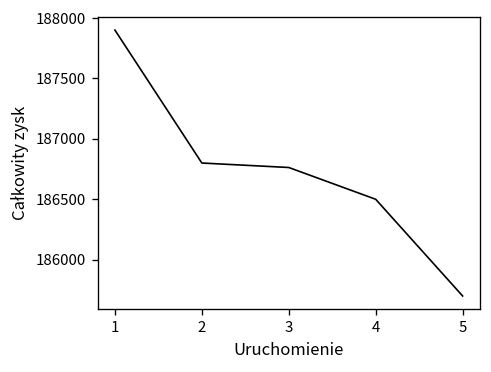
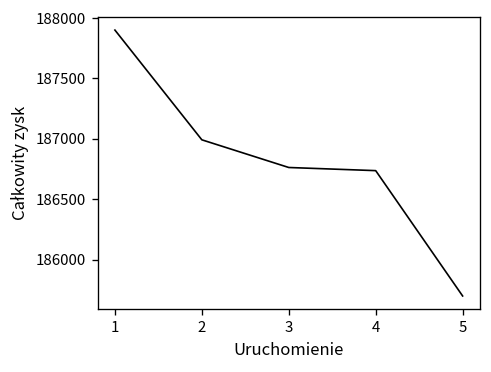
2: 186800 -> 186990
4: 186500 -> 186740
